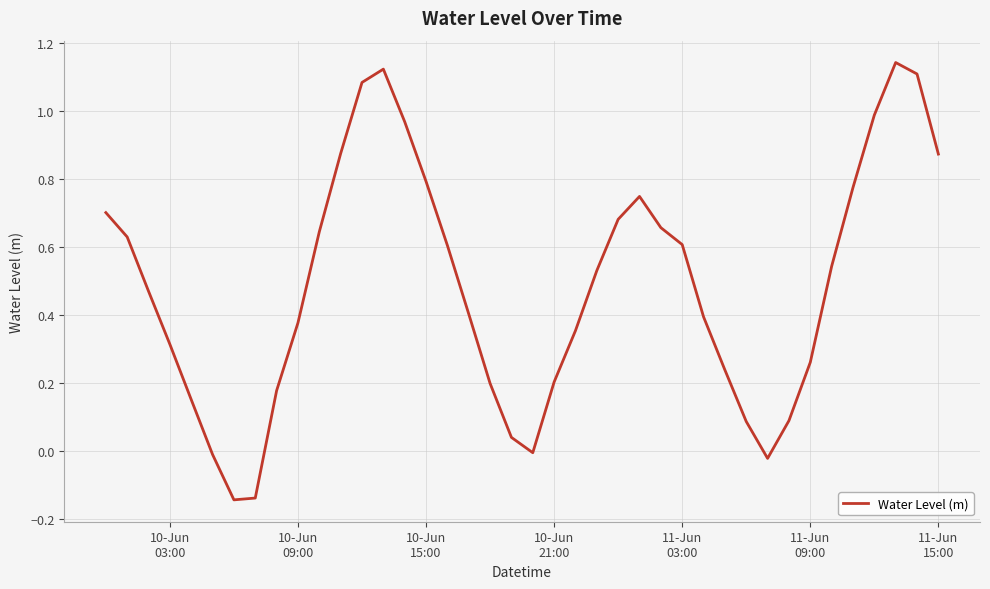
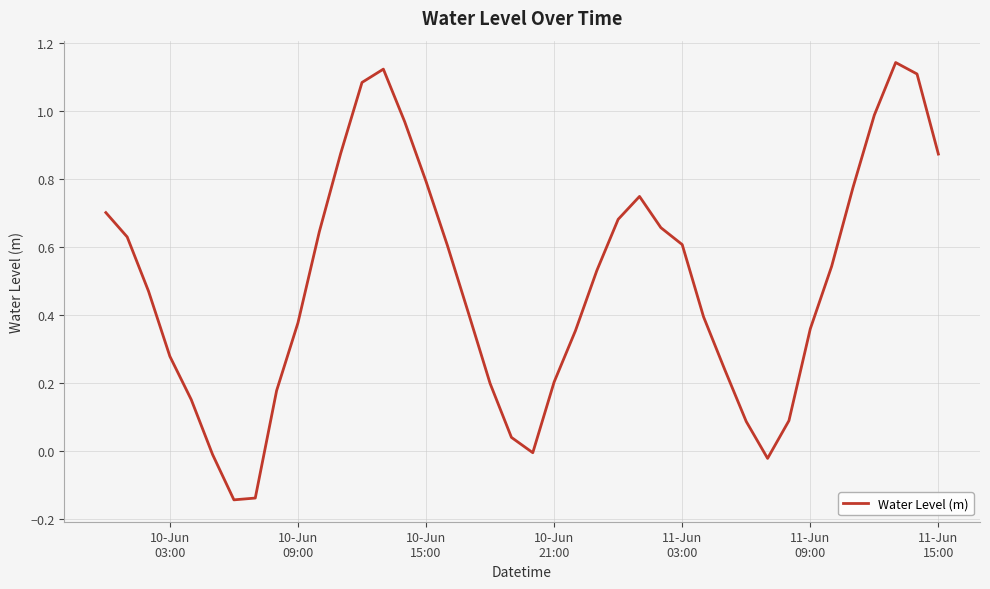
10-Jun 03:00: 0.31 -> 0.28
11-Jun 09:00: 0.26 -> 0.36
